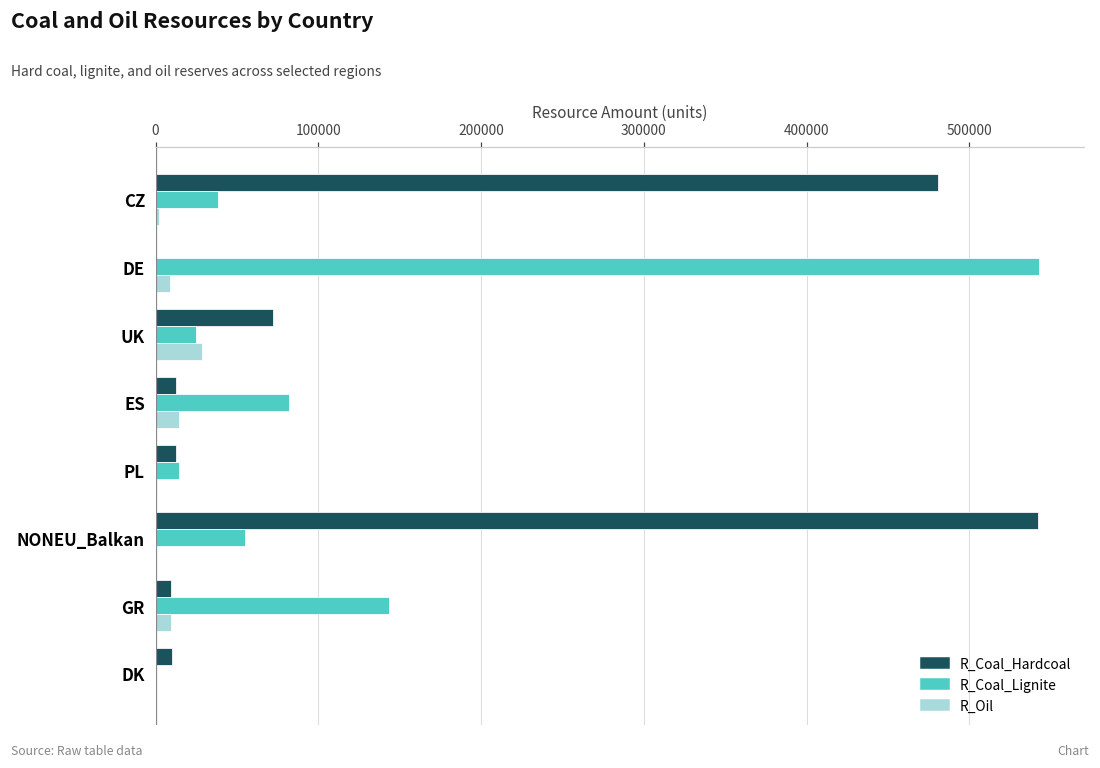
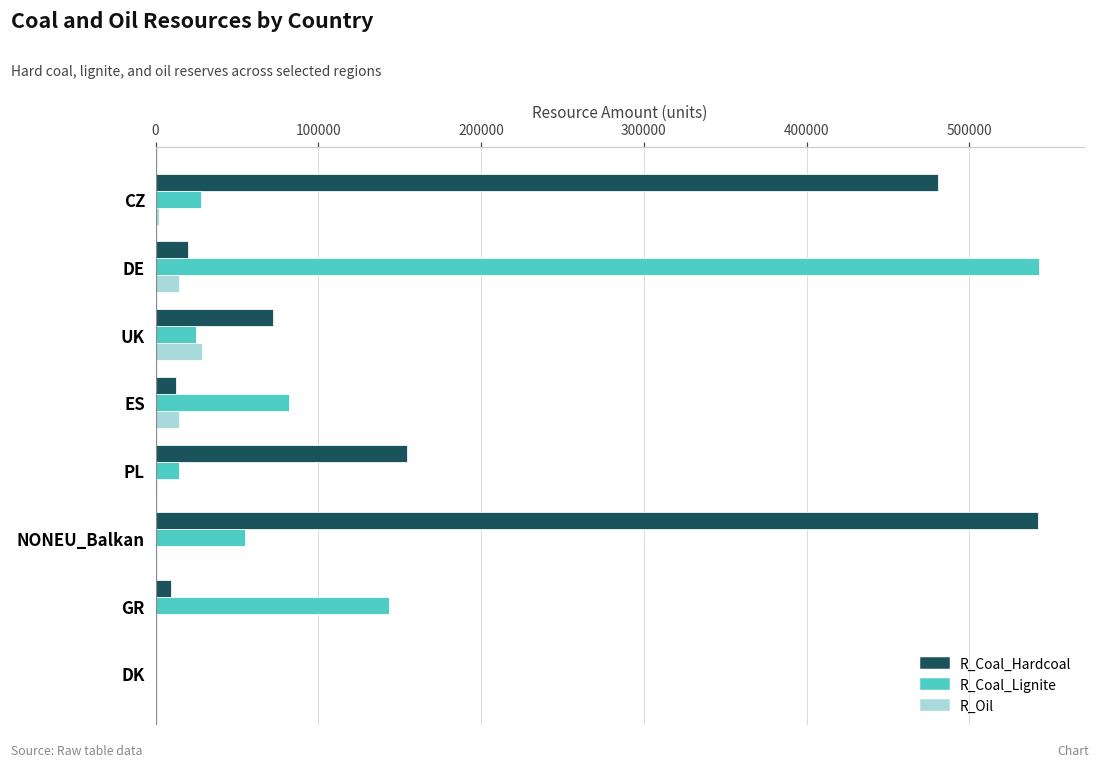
R_Coal_Lignite, CZ: 39000 -> 28000
R_Coal_Hardcoal, DE: 0 -> 20000
R_Oil, DE: 9000 -> 14000
R_Coal_Hardcoal, PL: 13000 -> 155000
R_Oil, GR: 9000 -> 0
R_Coal_Hardcoal, DK: 10000 -> 0
